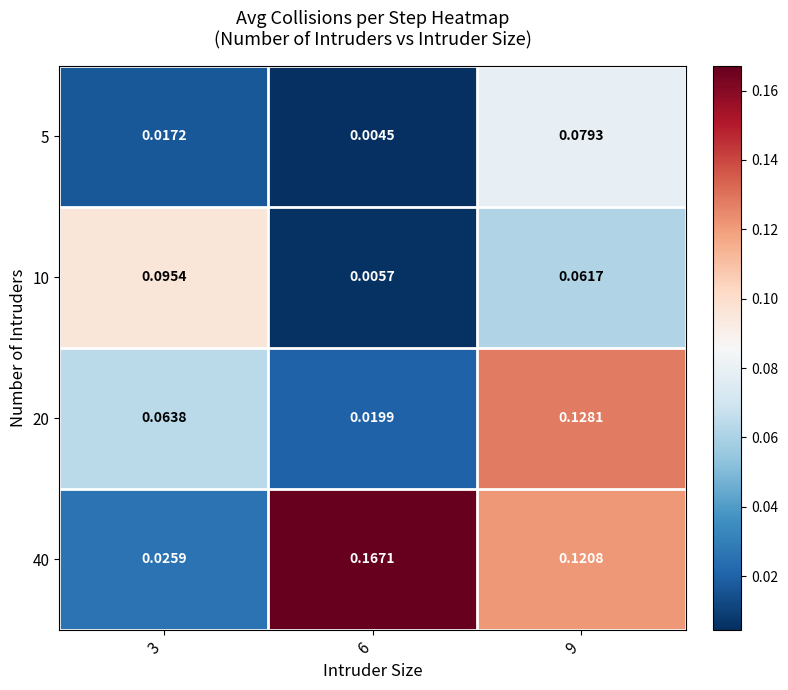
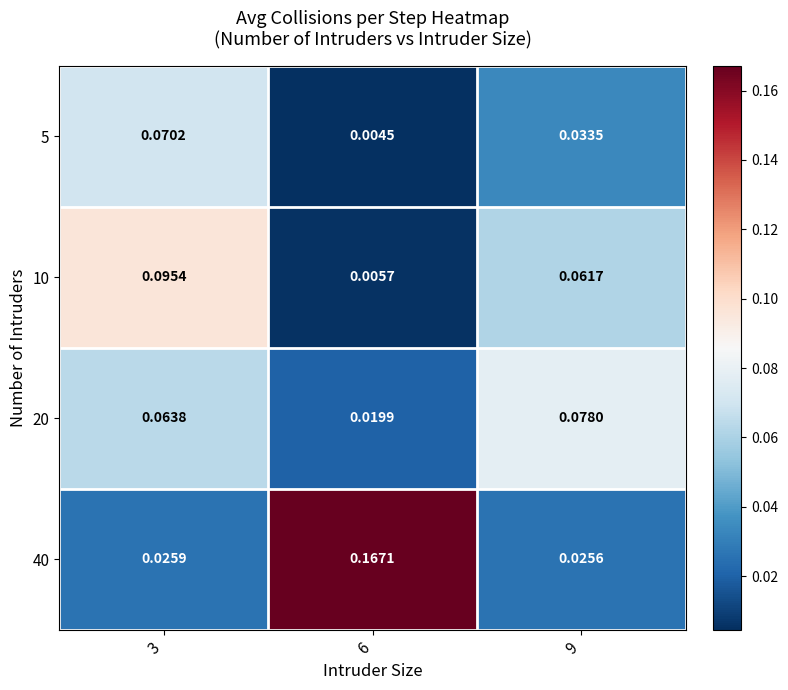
5, 3: 0.0172 -> 0.0702
5, 9: 0.0793 -> 0.0335
20, 9: 0.1281 -> 0.0780
40, 9: 0.1208 -> 0.0256
